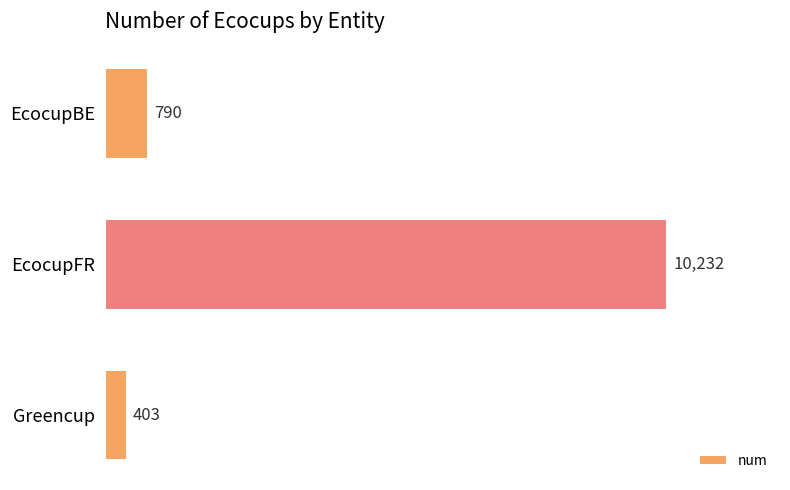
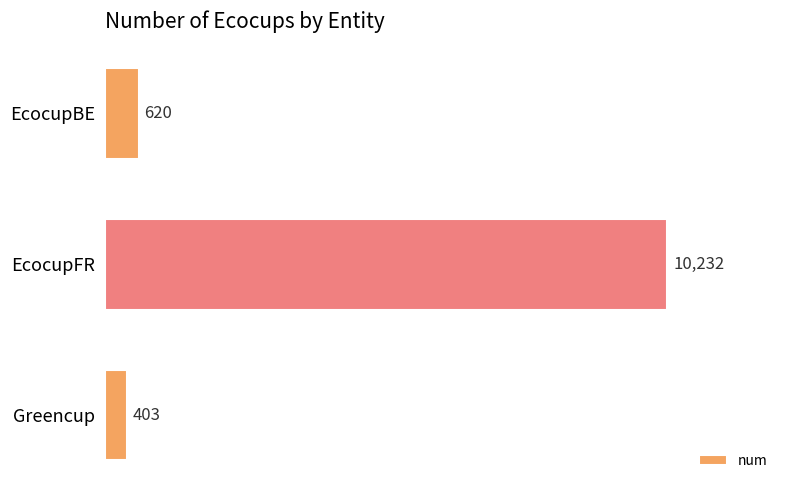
EcocupBE: 790 -> 620
